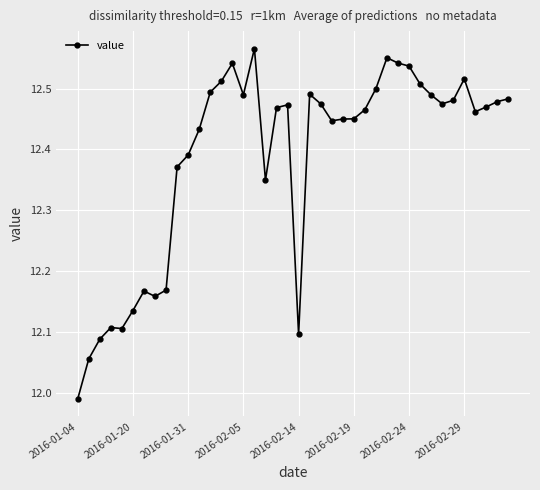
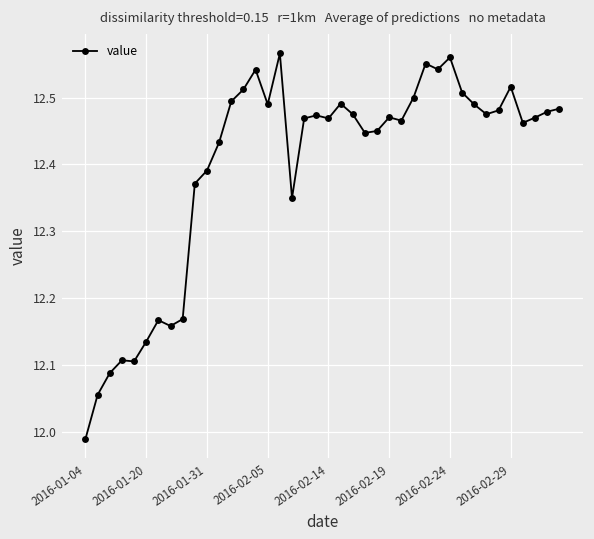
2016-02-14: 12.10 -> 12.47
2016-02-19: 12.45 -> 12.47
2016-02-24: 12.54 -> 12.56
